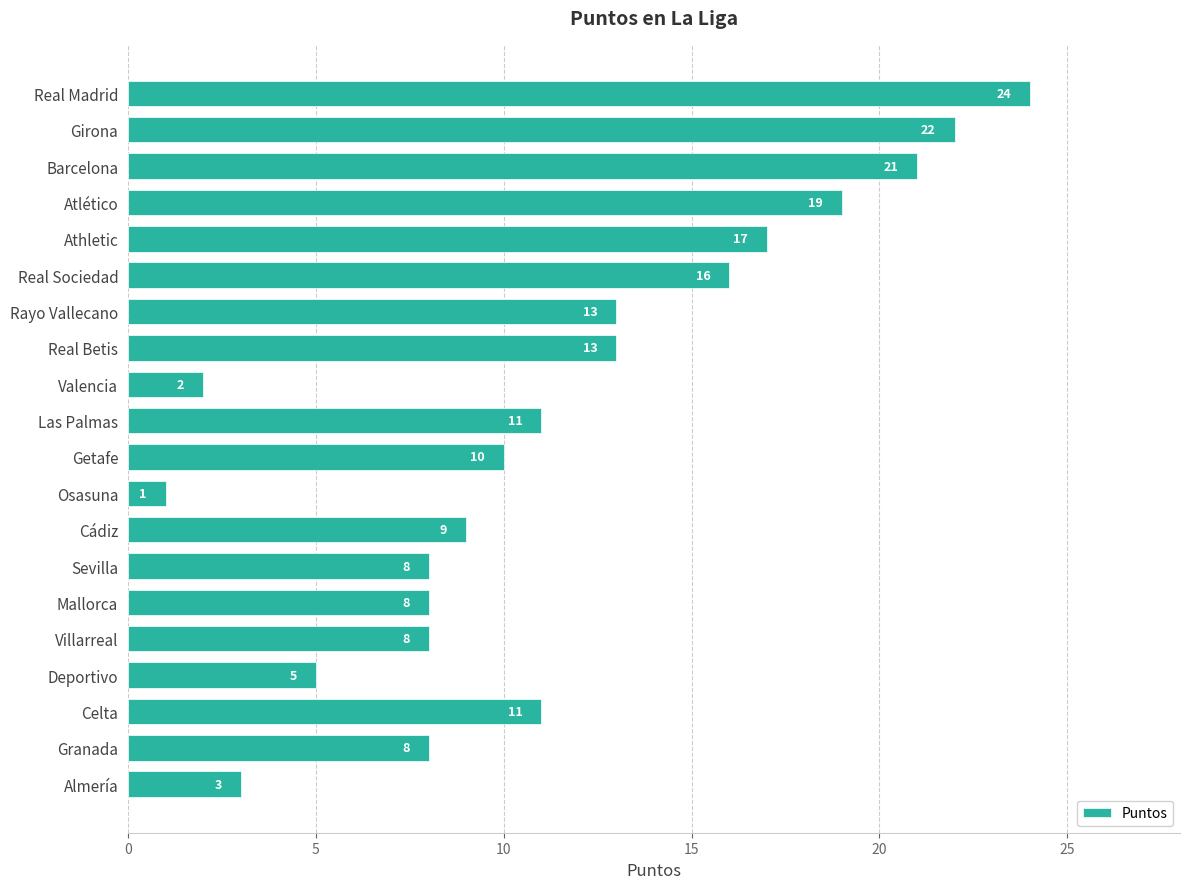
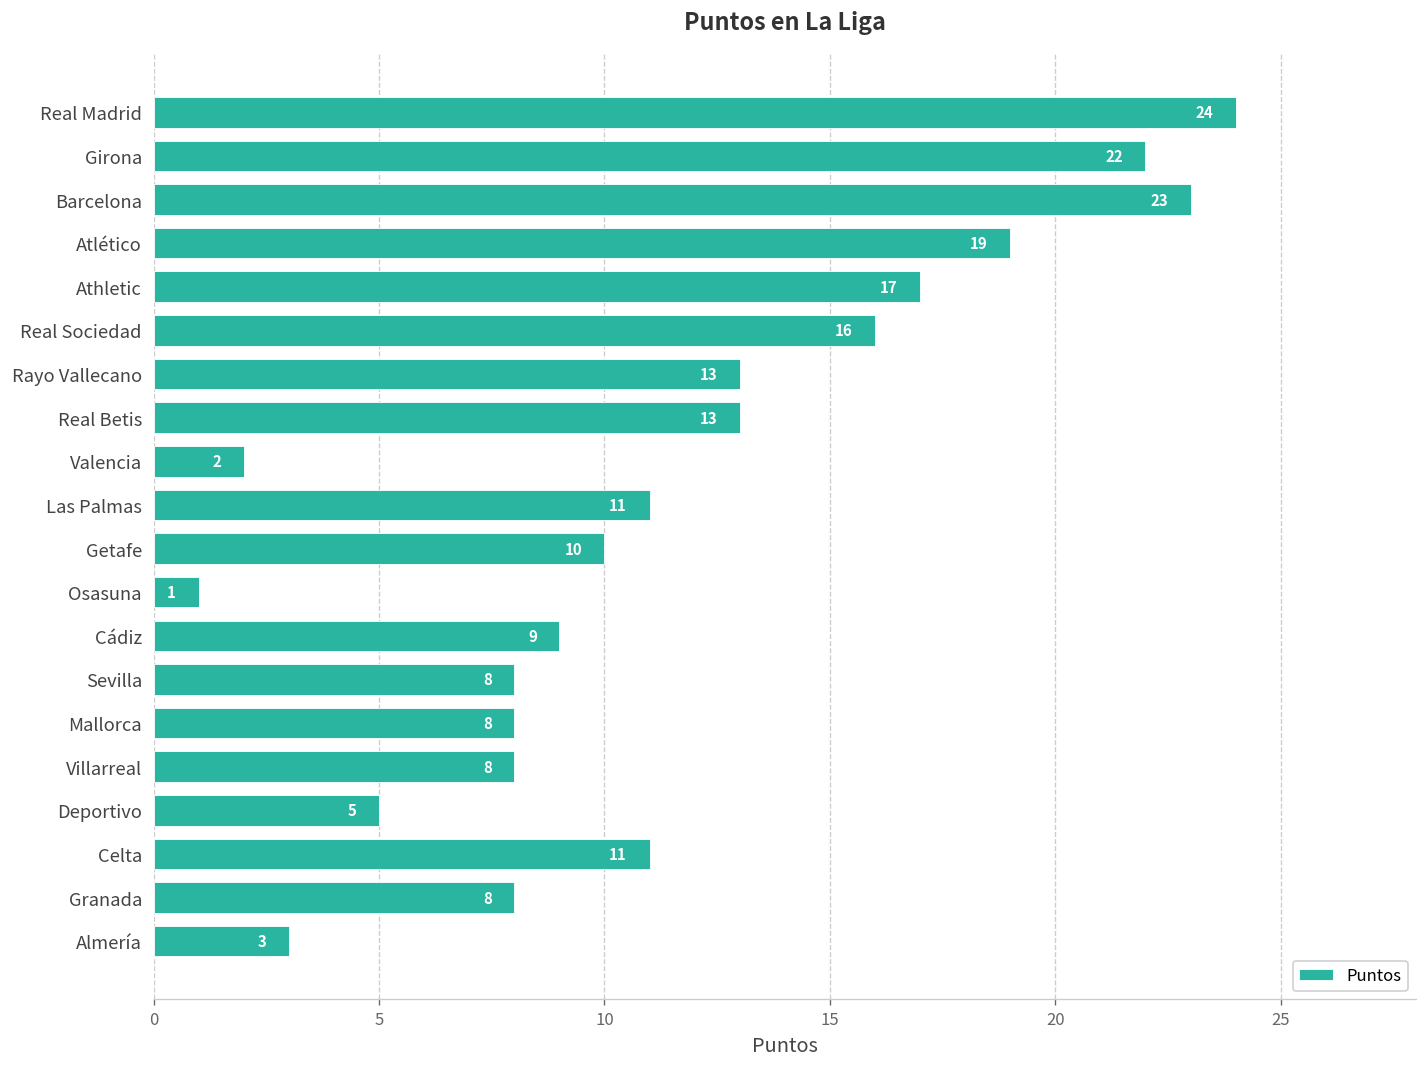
Barcelona: 21 -> 23
